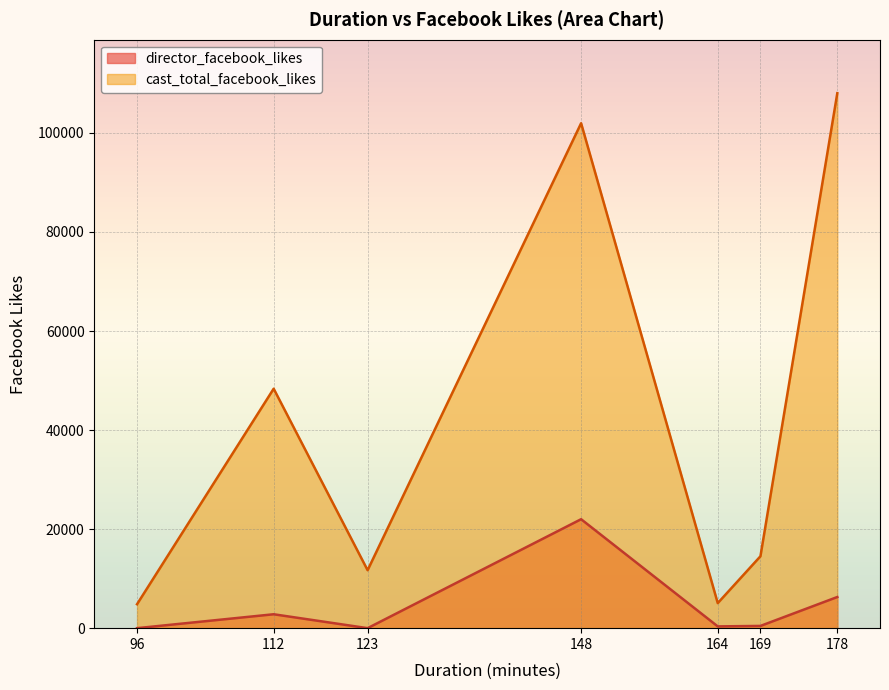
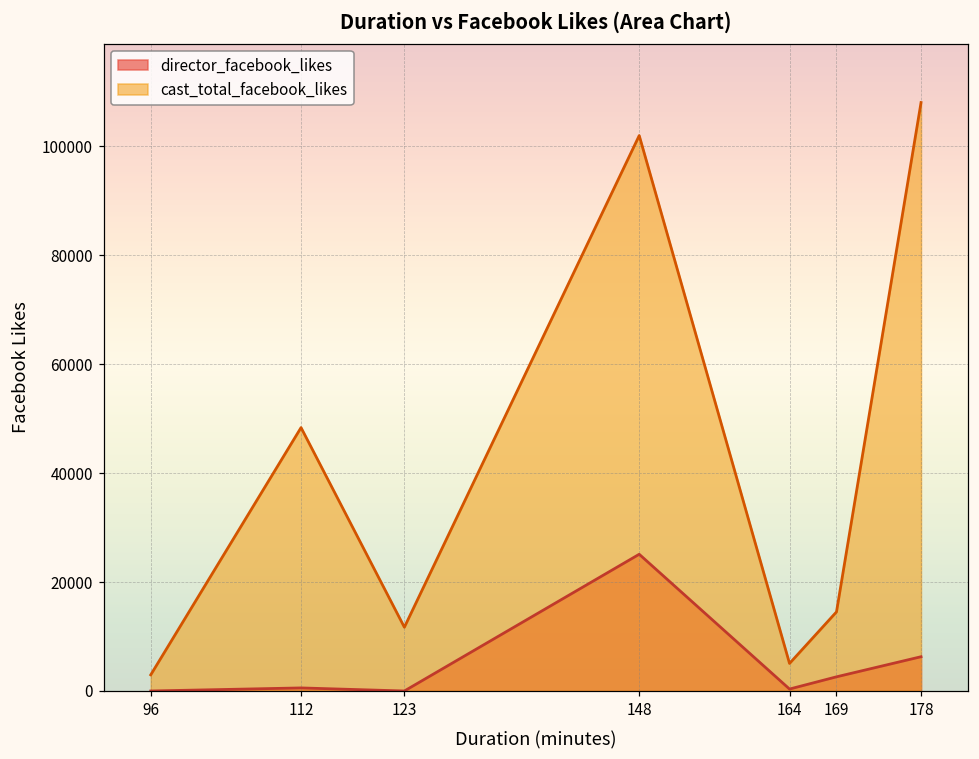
cast_total_facebook_likes, 96: 5000 -> 3000
director_facebook_likes, 112: 3000 -> 1000
director_facebook_likes, 148: 22000 -> 25000
director_facebook_likes, 169: 0 -> 3000
